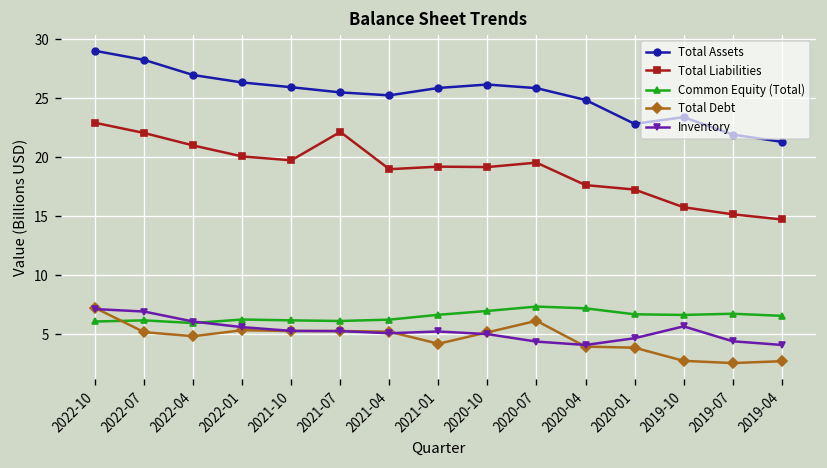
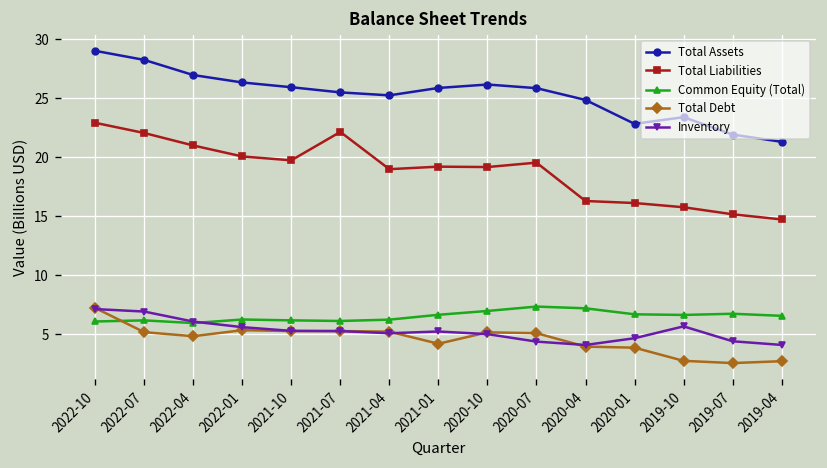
Total Debt, 2020-07: 6 -> 5
Total Liabilities, 2020-04: 18 -> 16
Total Liabilities, 2020-01: 17 -> 16
